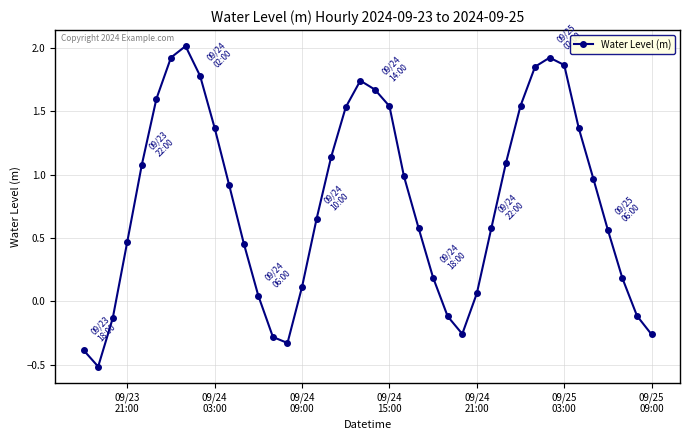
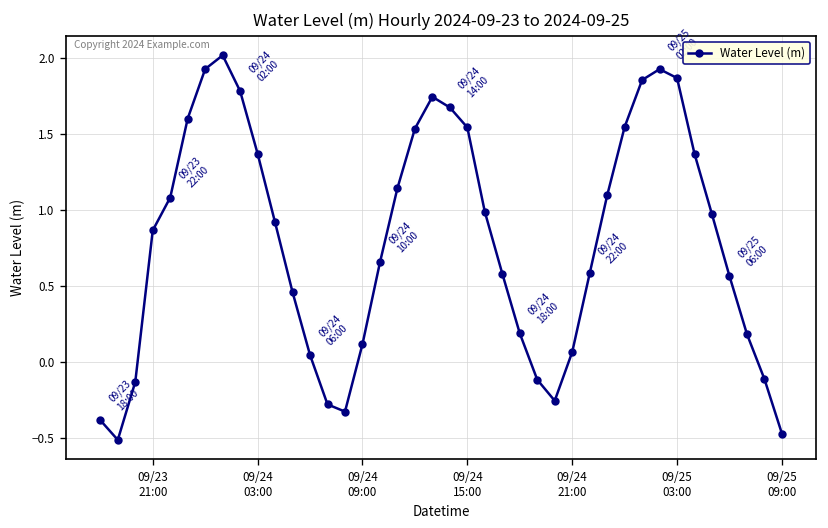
09/23 21:00: 0.47 -> 0.86
09/25 09:00: -0.26 -> -0.47
